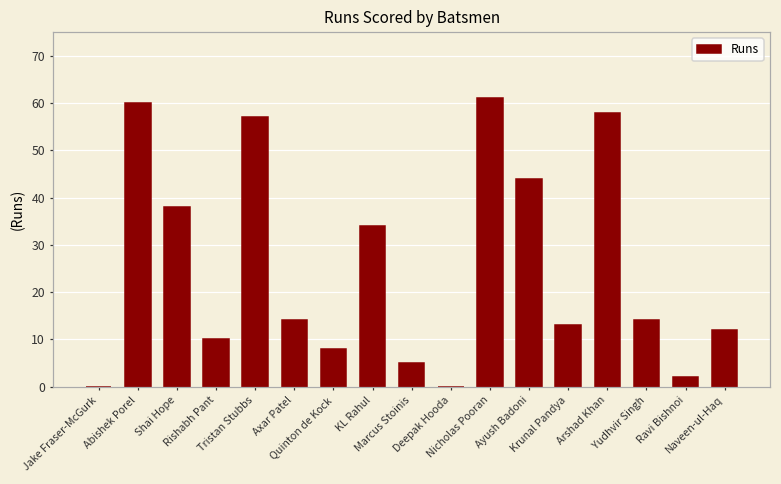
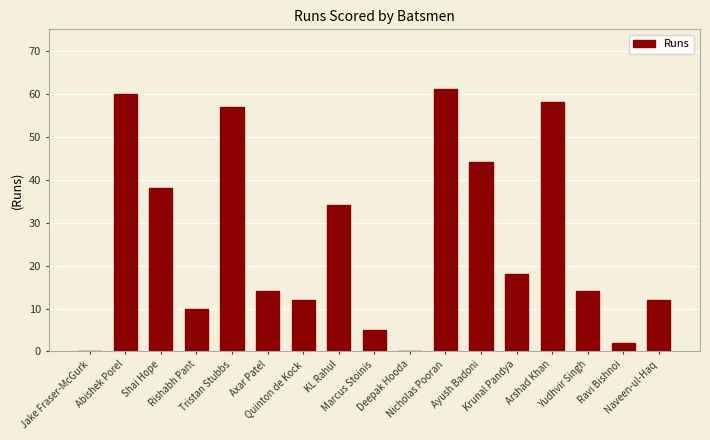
Quinton de Kock: 8 -> 12
Krunal Pandya: 13 -> 18
